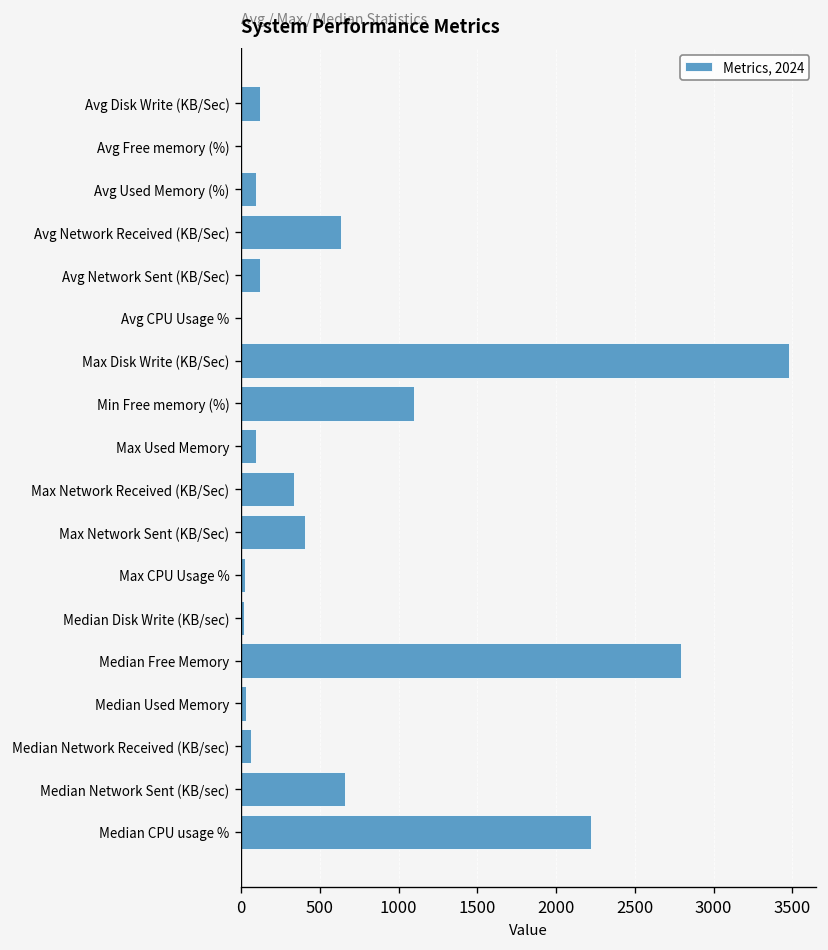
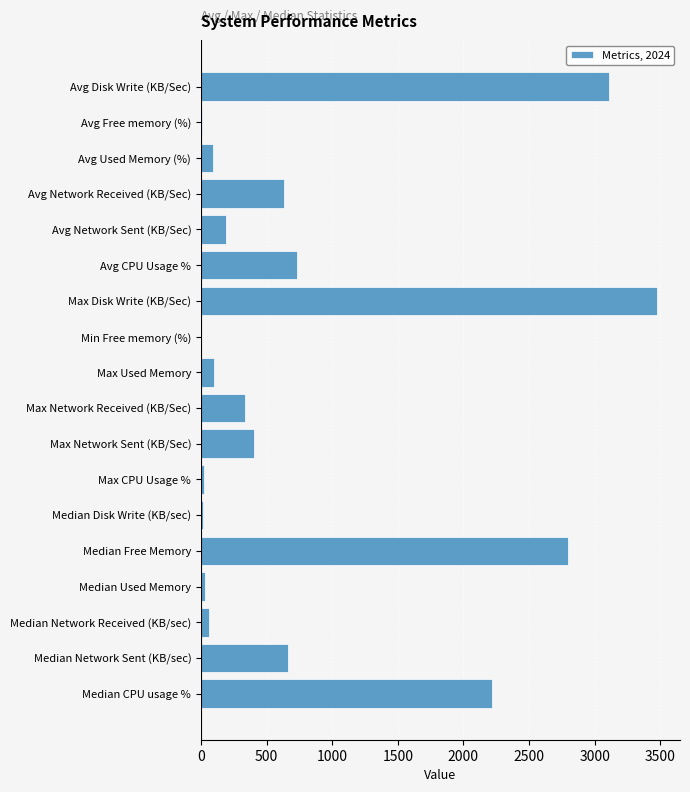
Avg Disk Write (KB/Sec): 120 -> 3110
Avg Network Sent (KB/Sec): 120 -> 190
Avg CPU Usage %: 0 -> 730
Min Free memory (%): 1090 -> 0
